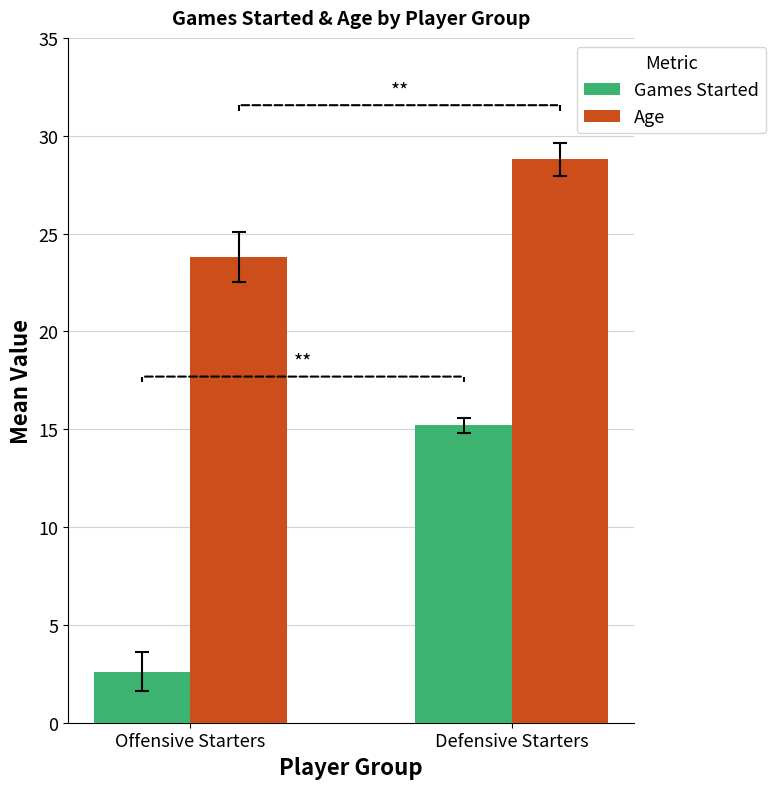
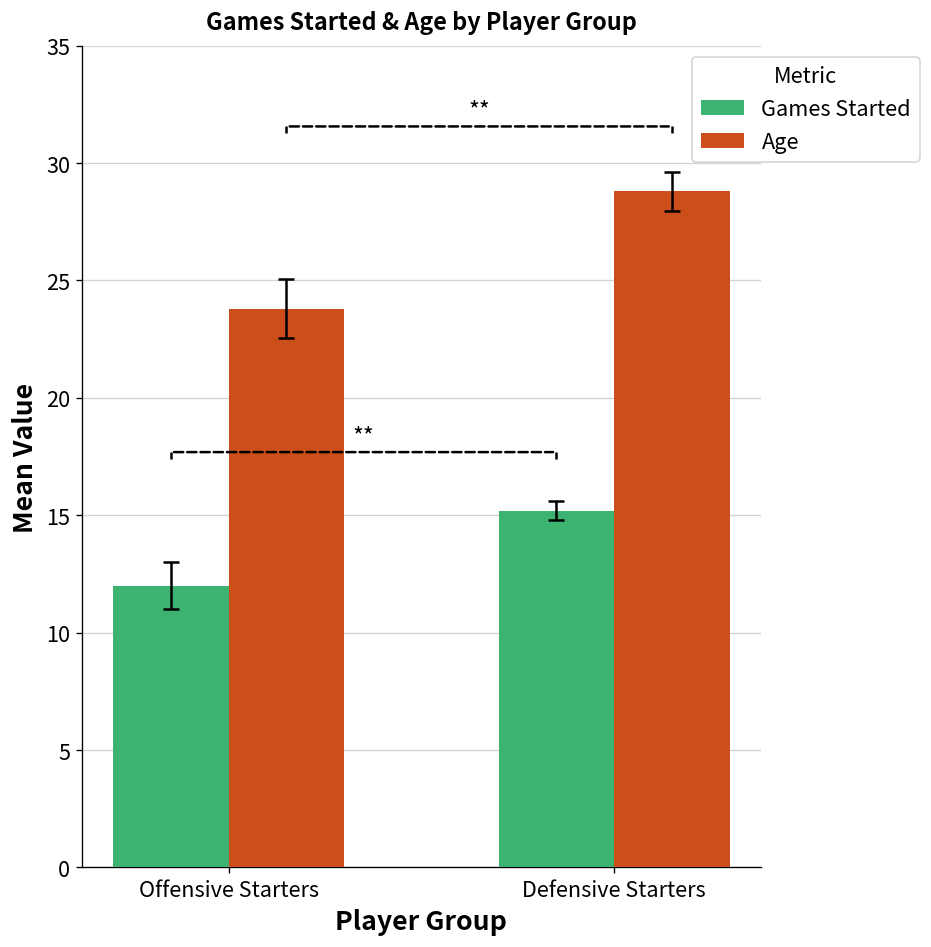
Games Started, Offensive Starters: 2.6 -> 12.0
